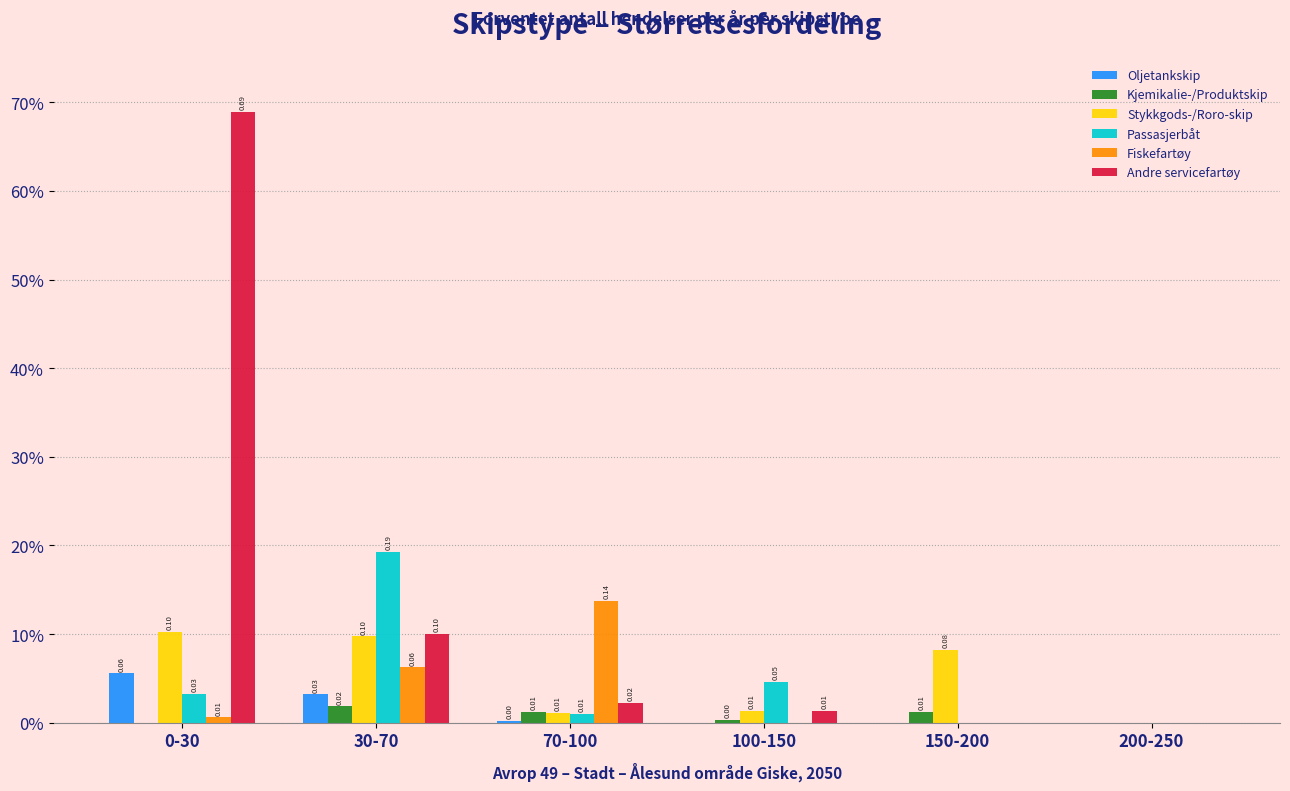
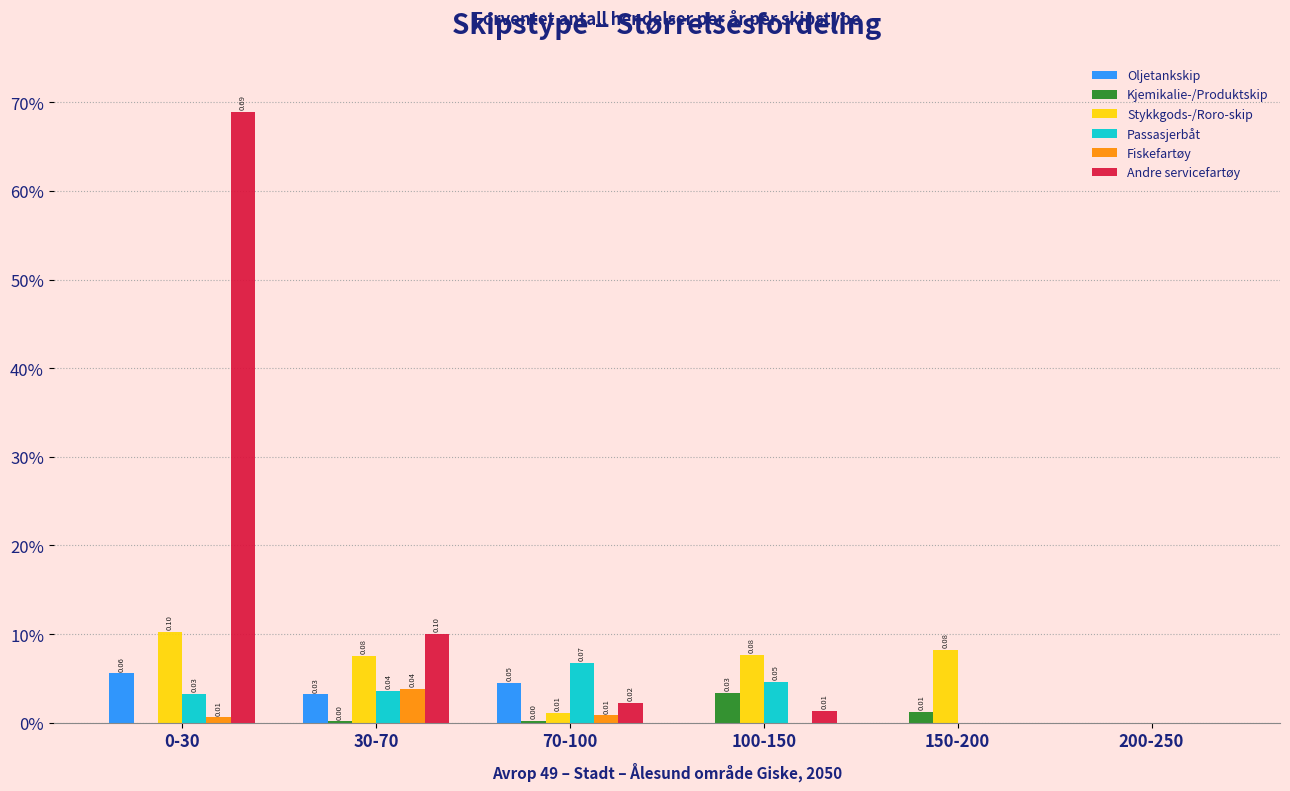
Kjemikalie-/Produktskip, 30-70: 0.02 -> 0.00
Stykkgods-/Roro-skip, 30-70: 0.10 -> 0.08
Passasjerbåt, 30-70: 0.19 -> 0.04
Fiskefartøy, 30-70: 0.06 -> 0.04
Oljetankskip, 70-100: 0.00 -> 0.05
Kjemikalie-/Produktskip, 70-100: 0.01 -> 0.00
Passasjerbåt, 70-100: 0.01 -> 0.07
Fiskefartøy, 70-100: 0.14 -> 0.01
Kjemikalie-/Produktskip, 100-150: 0.00 -> 0.03
Stykkgods-/Roro-skip, 100-150: 0.01 -> 0.08
